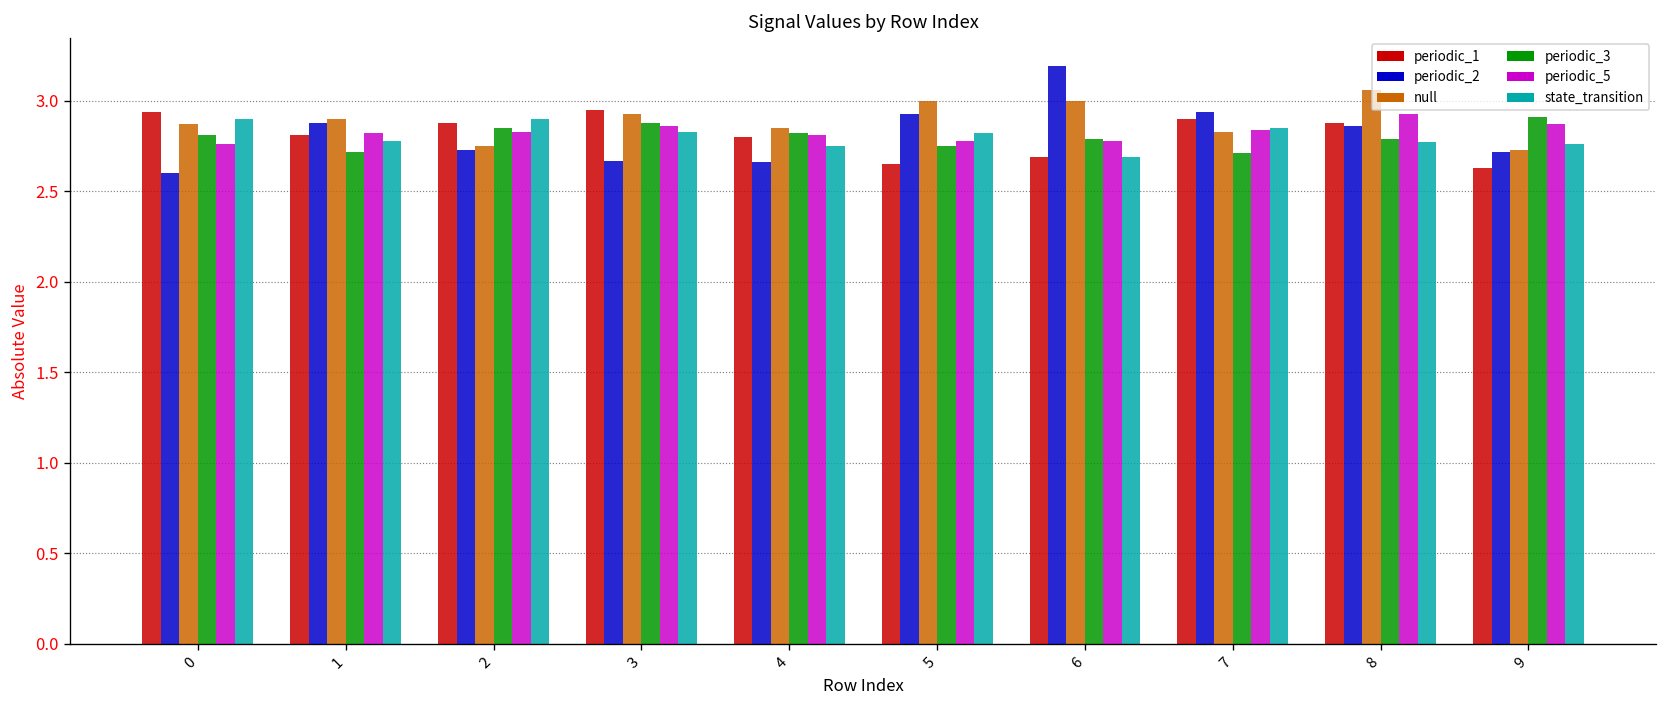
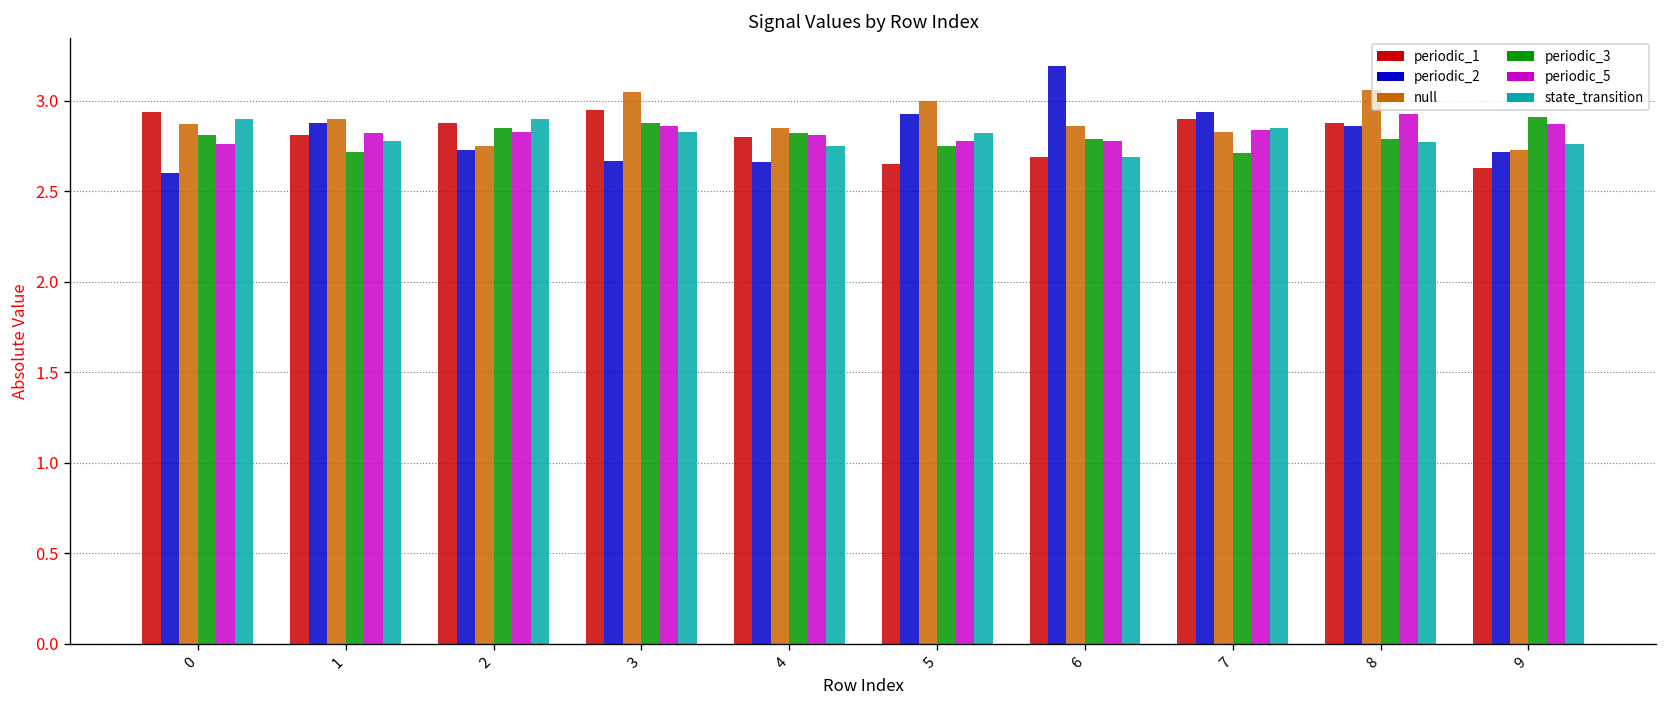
null, 3: 2.93 -> 3.05
null, 6: 3.00 -> 2.86
